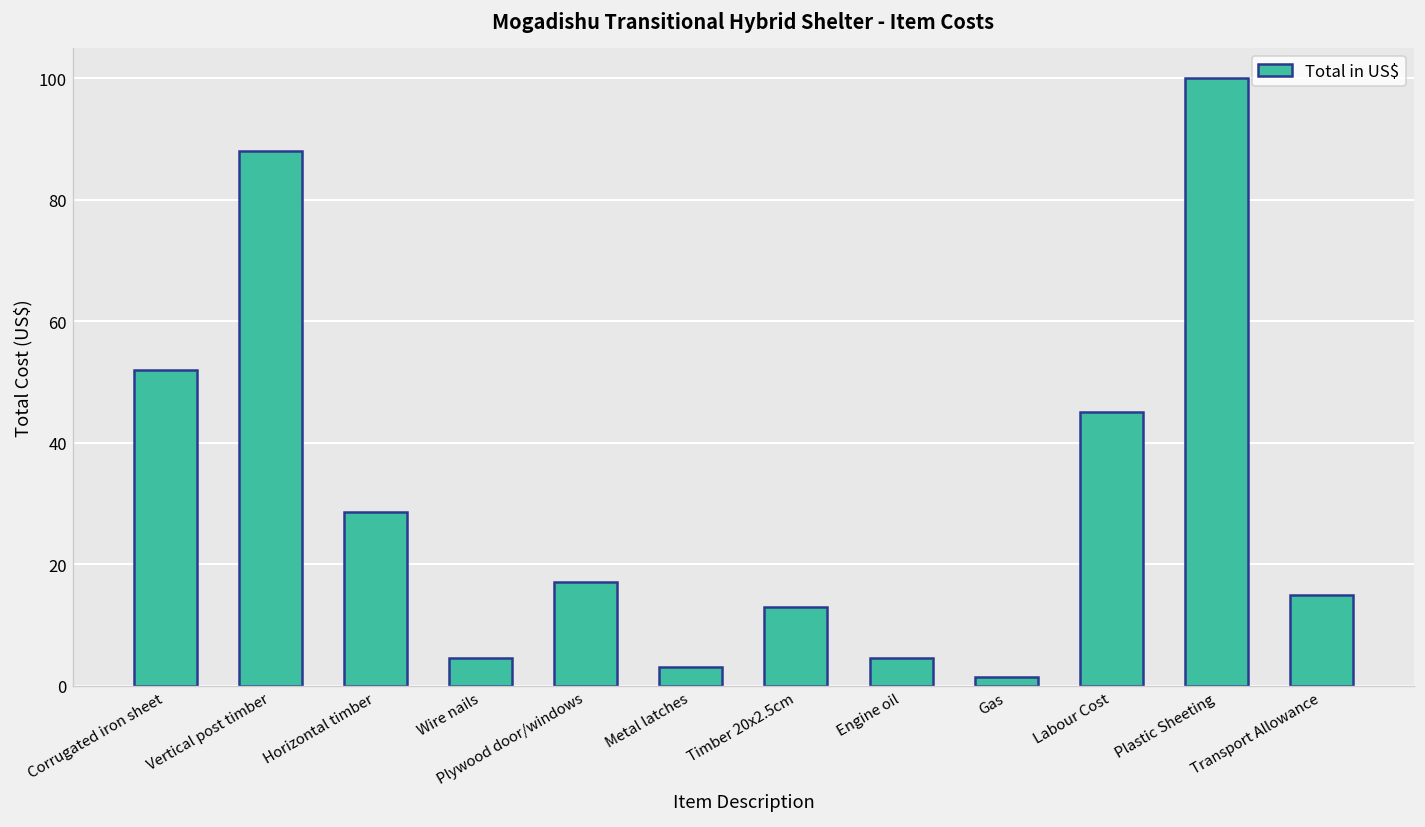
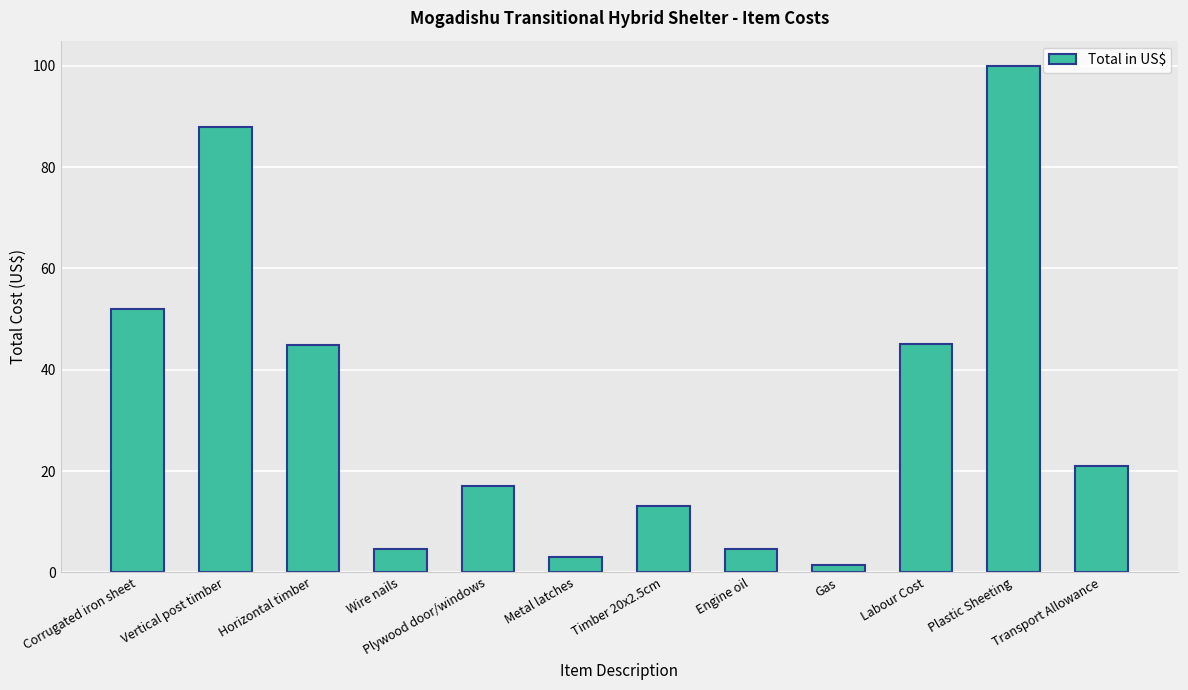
Horizontal timber: 29 -> 45
Transport Allowance: 15 -> 21
